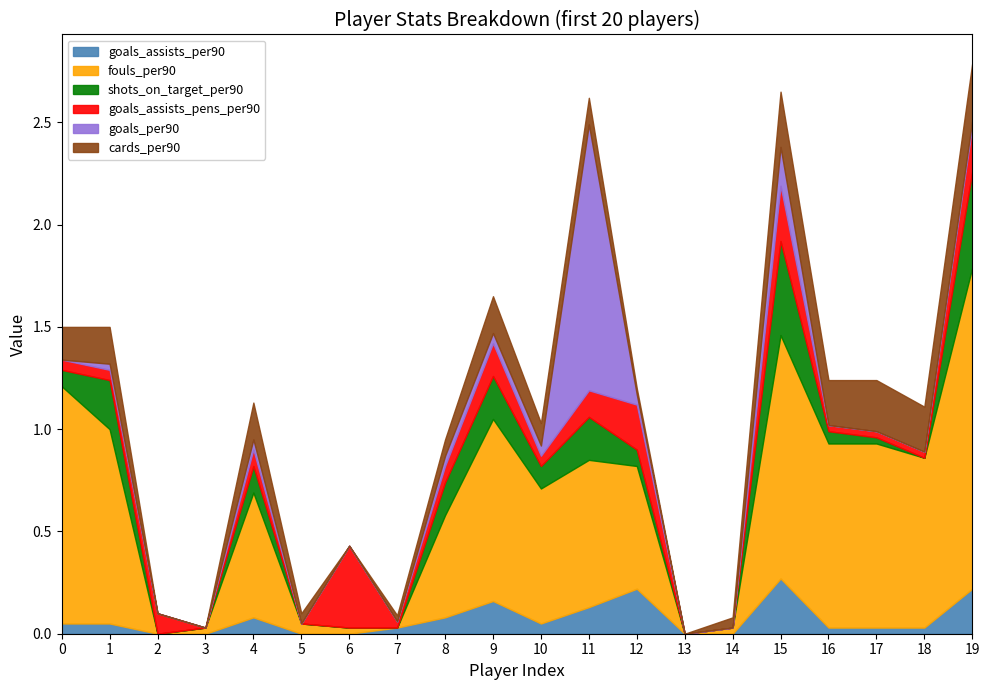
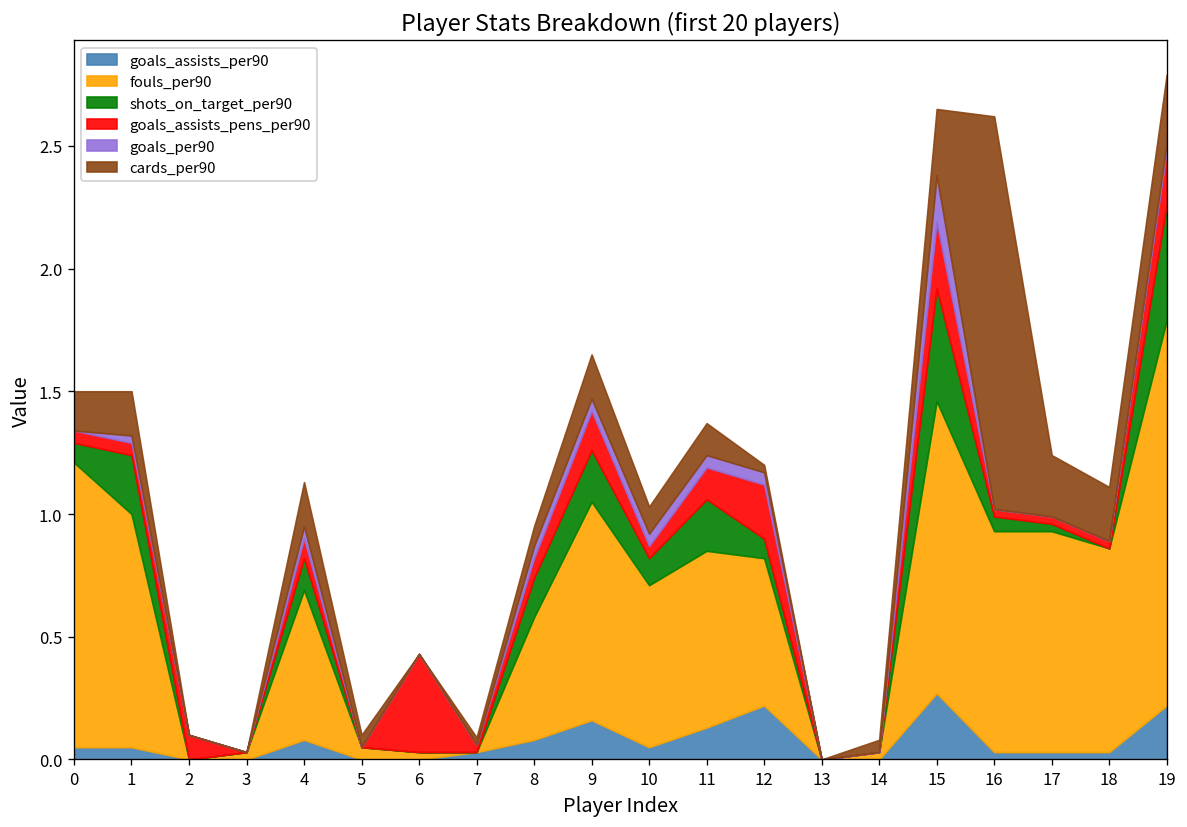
goals_per90, 11: 1.30 -> 0.05
cards_per90, 16: 0.22 -> 1.60
